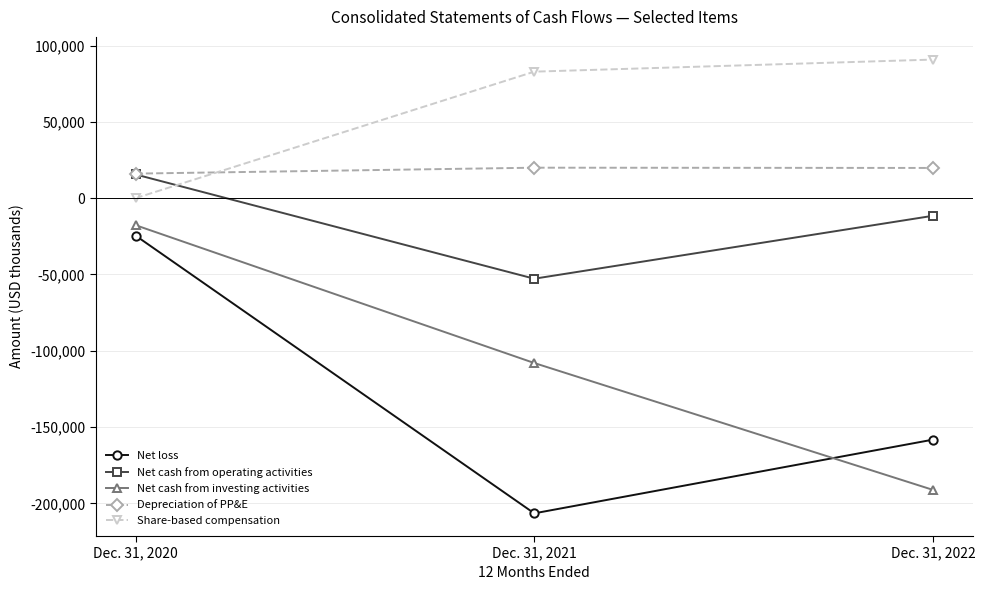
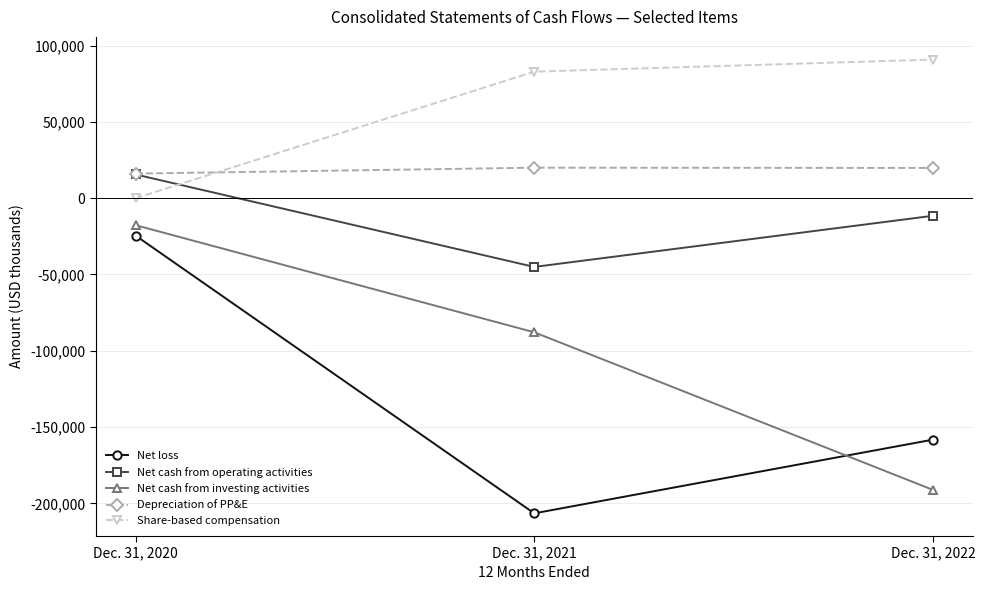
Net cash from operating activities, Dec. 31, 2021: -53,000 -> -45,000
Net cash from investing activities, Dec. 31, 2021: -108,000 -> -88,000
